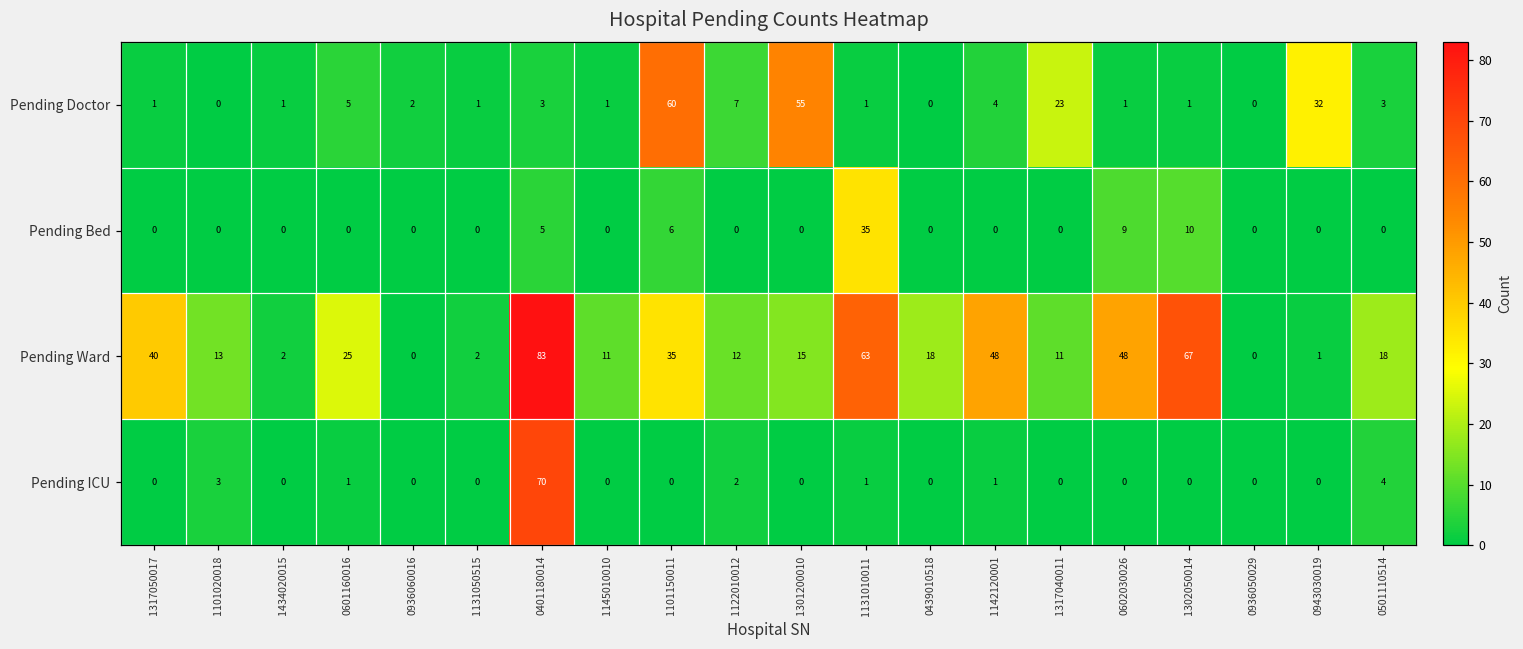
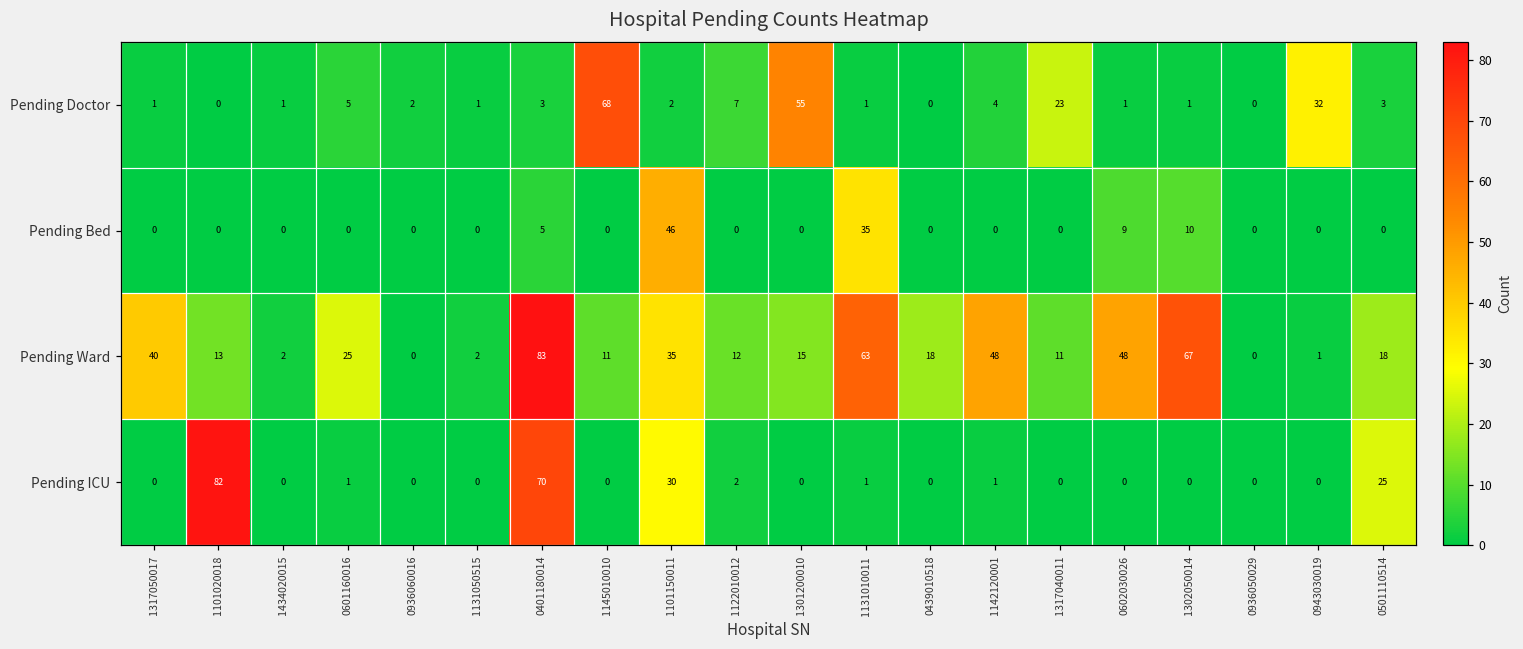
Pending Doctor, 1145010010: 1 -> 68
Pending Doctor, 1101150011: 60 -> 2
Pending Bed, 1101150011: 6 -> 46
Pending ICU, 1101020018: 3 -> 82
Pending ICU, 1101150011: 0 -> 30
Pending ICU, 0501110514: 4 -> 25
